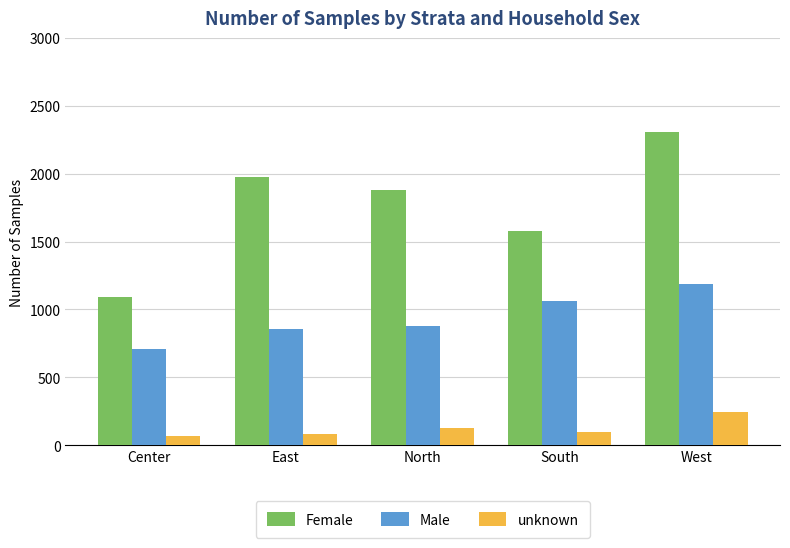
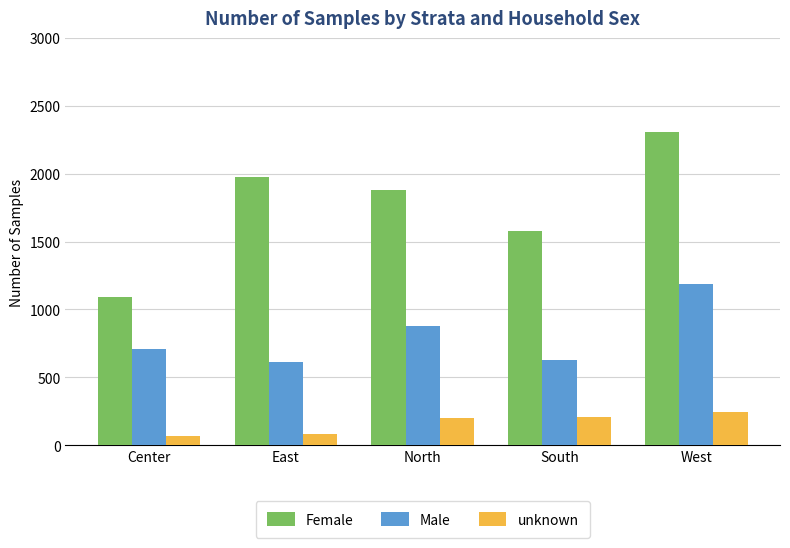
Male, East: 860 -> 620
unknown, North: 130 -> 200
Male, South: 1060 -> 630
unknown, South: 100 -> 210
